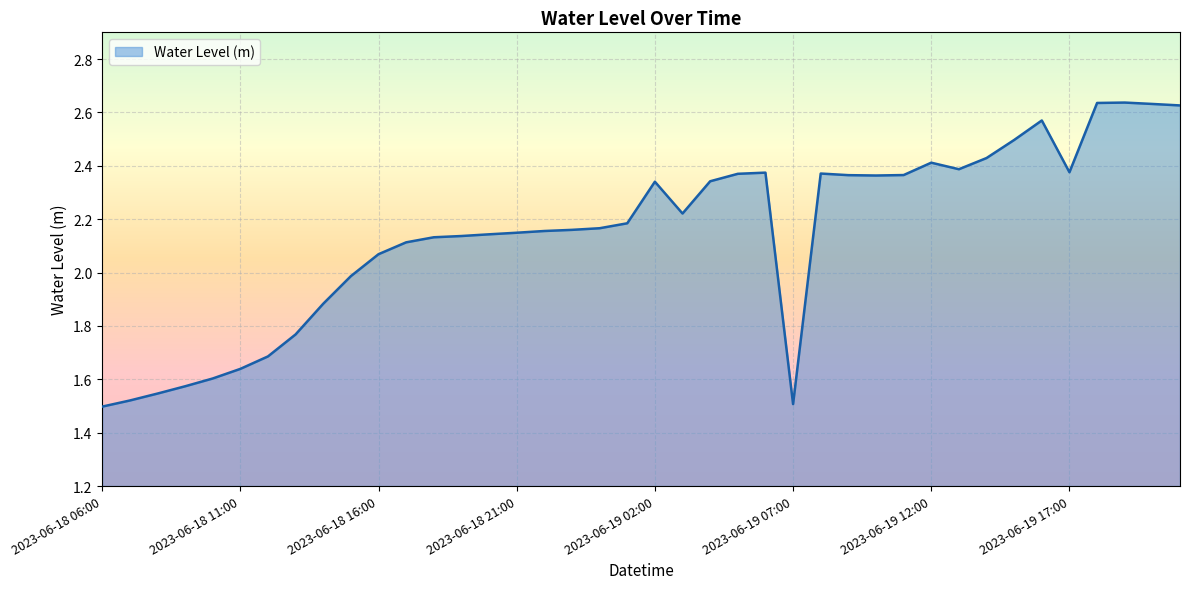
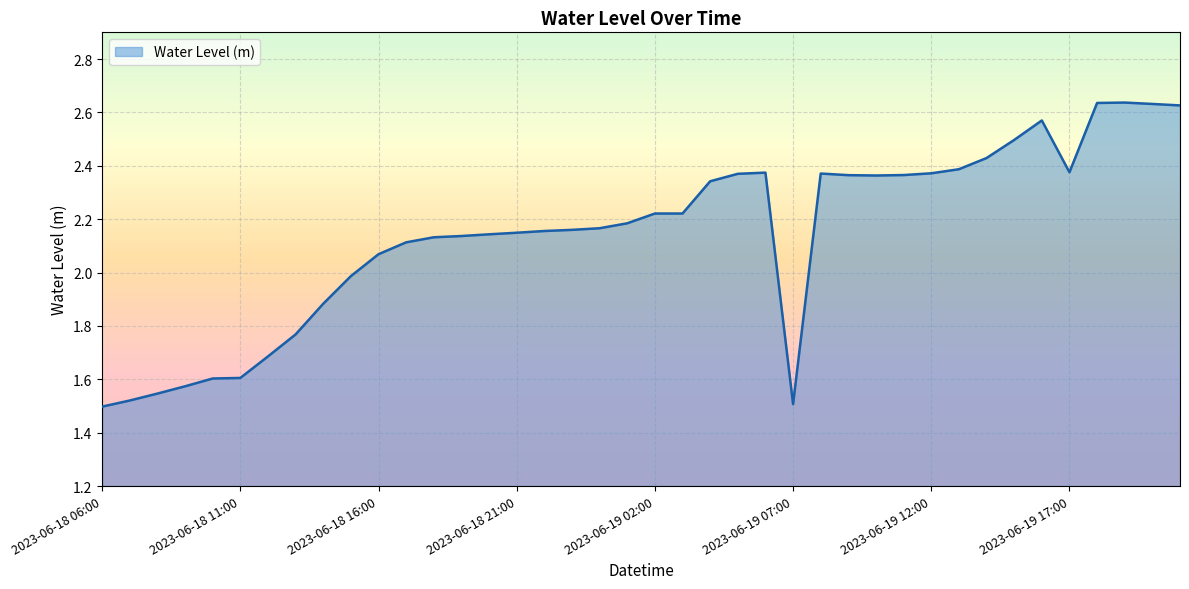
2023-06-18 11:00: 1.64 -> 1.61
2023-06-19 02:00: 2.34 -> 2.22
2023-06-19 12:00: 2.41 -> 2.37
